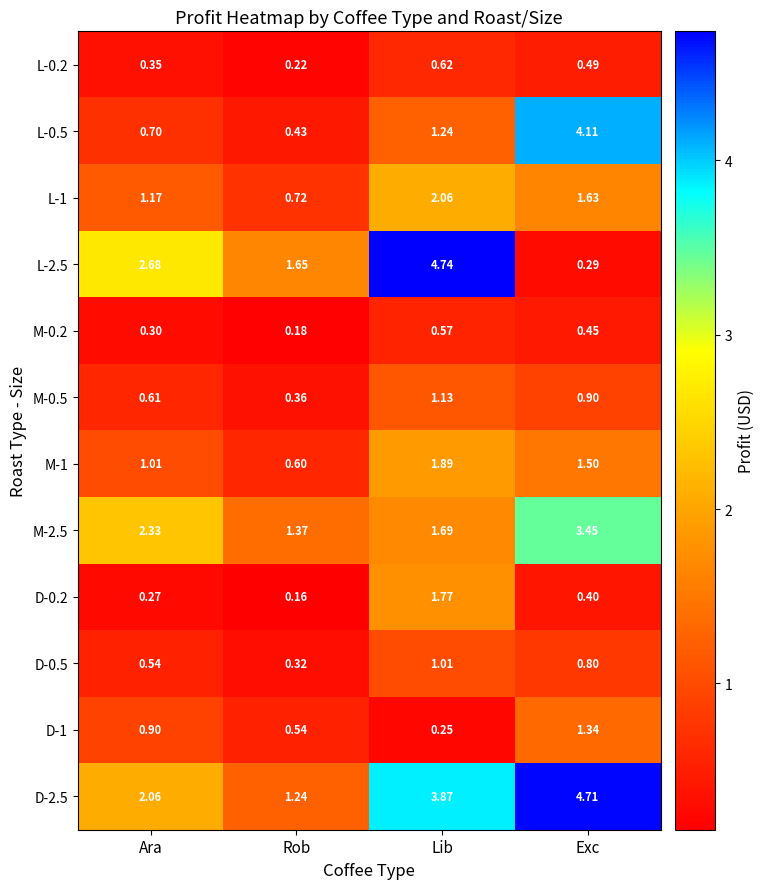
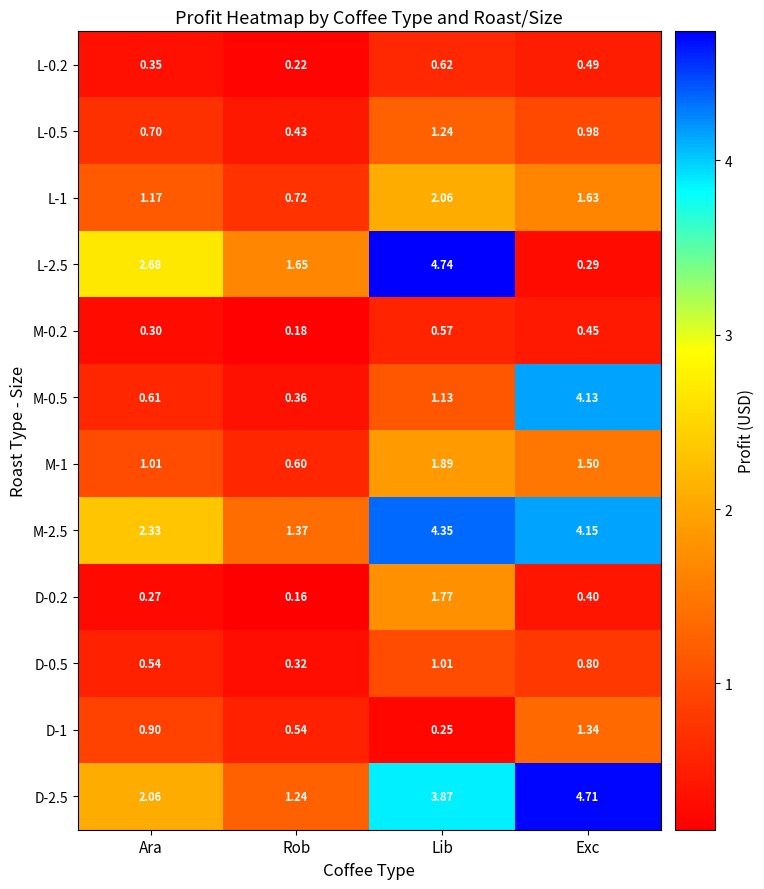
L-0.5, Exc: 4.11 -> 0.98
M-0.5, Exc: 0.90 -> 4.13
M-2.5, Lib: 1.69 -> 4.35
M-2.5, Exc: 3.45 -> 4.15
